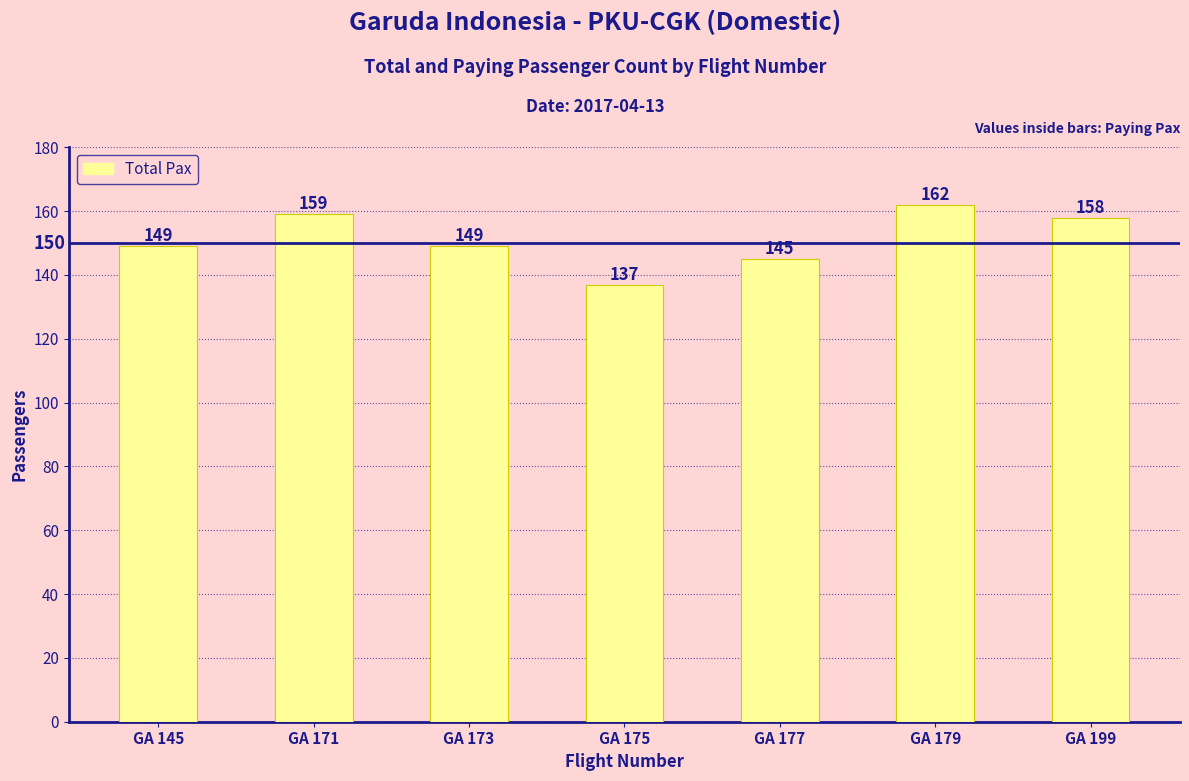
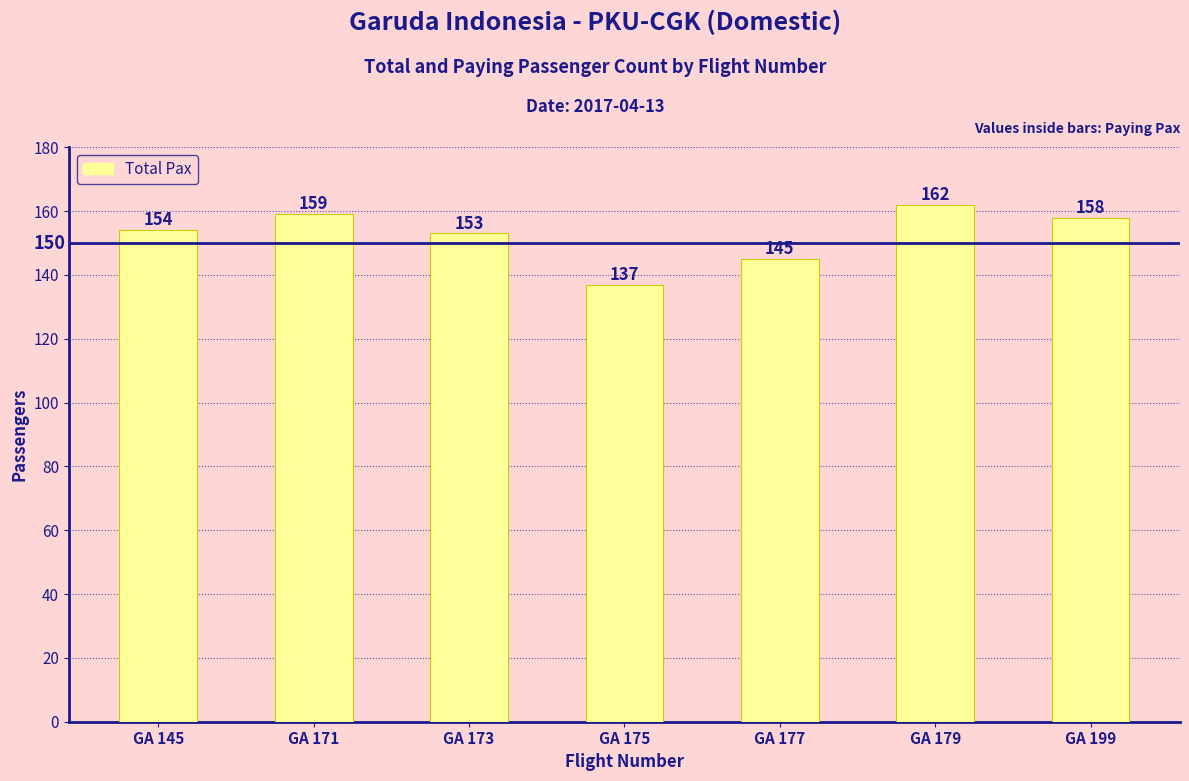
GA 145: 149 -> 154
GA 173: 149 -> 153
